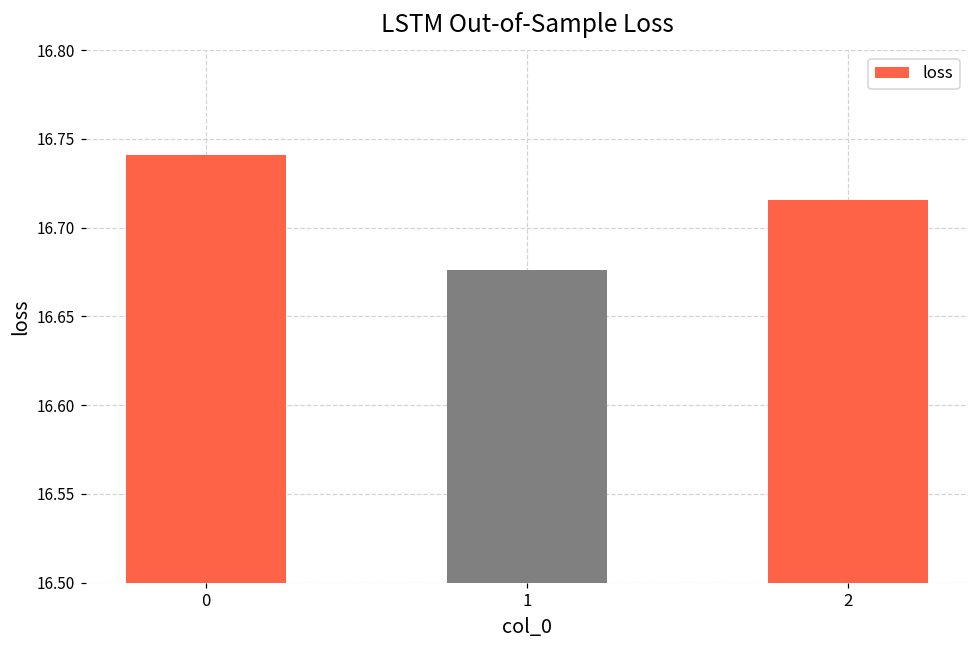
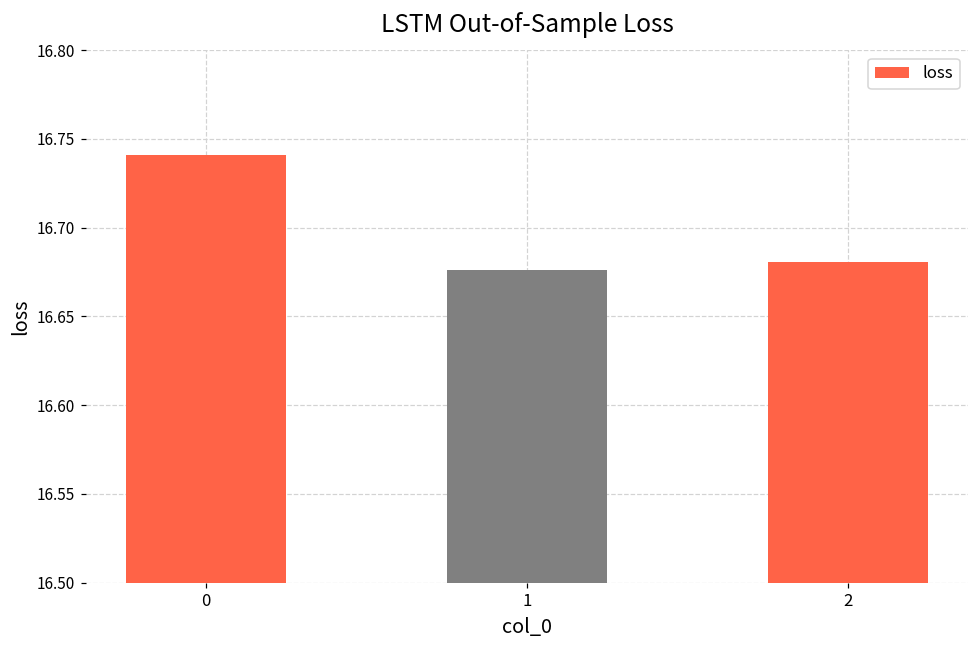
2: 16.715 -> 16.681
